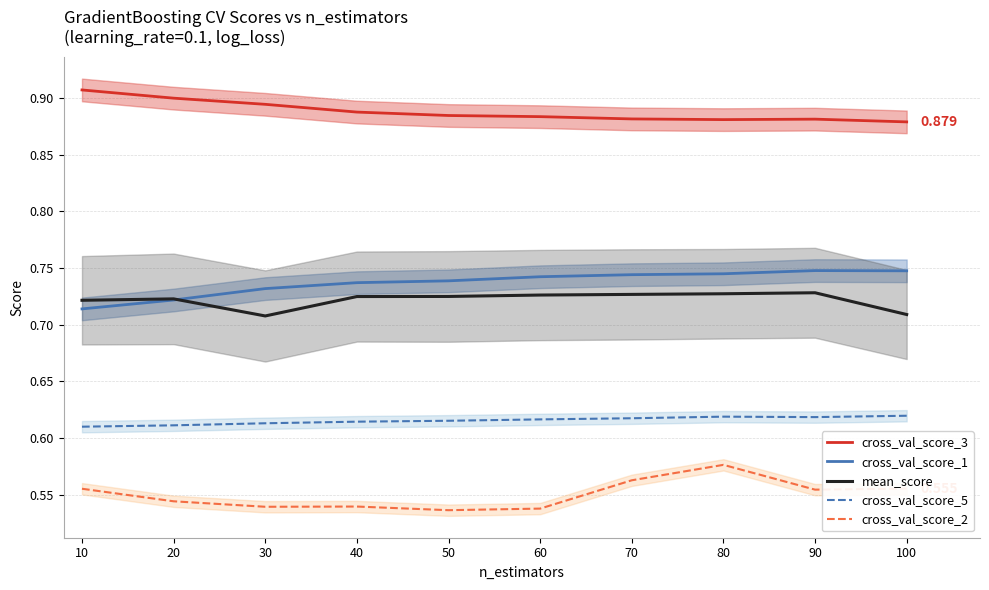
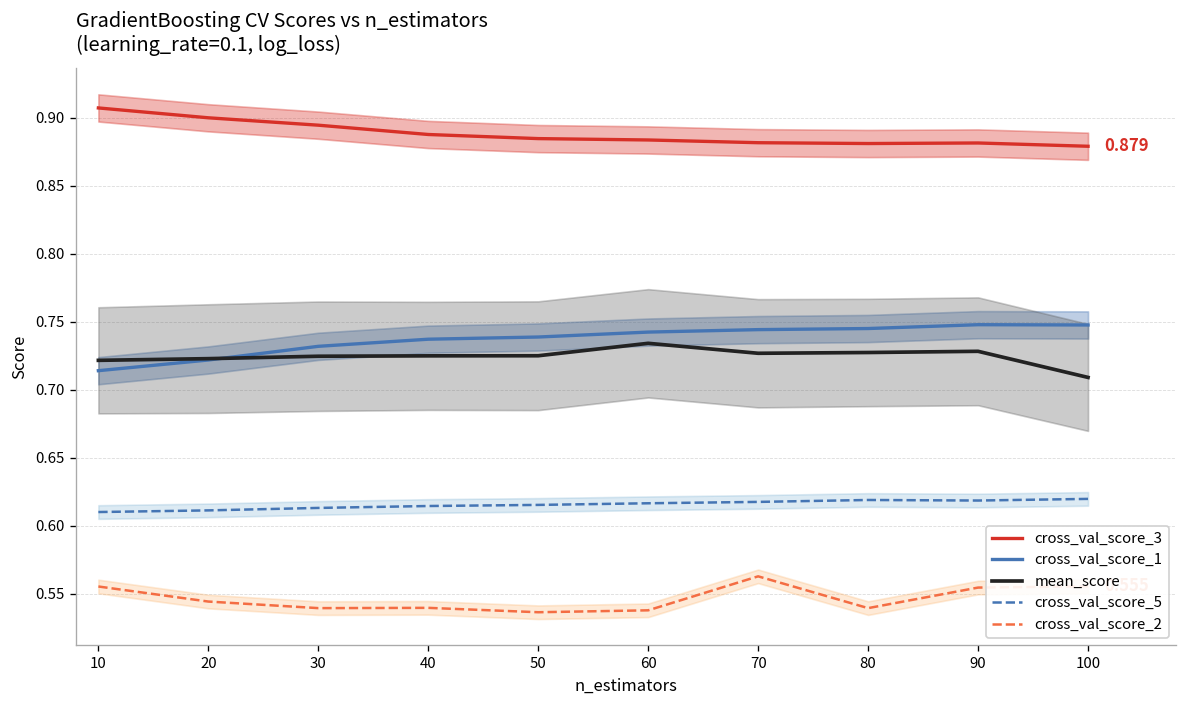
mean_score, 30: 0.708 -> 0.725
mean_score, 60: 0.726 -> 0.734
cross_val_score_2, 80: 0.576 -> 0.539
